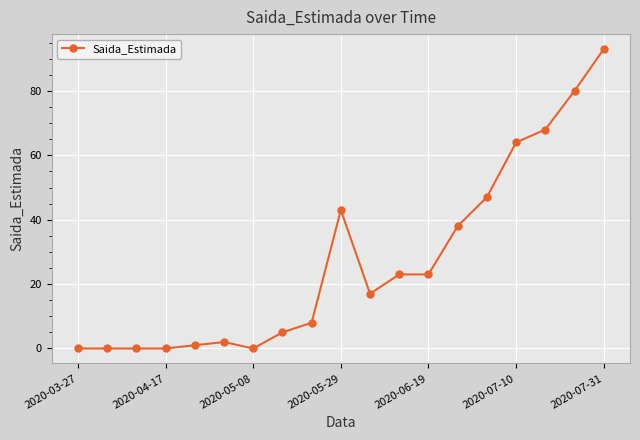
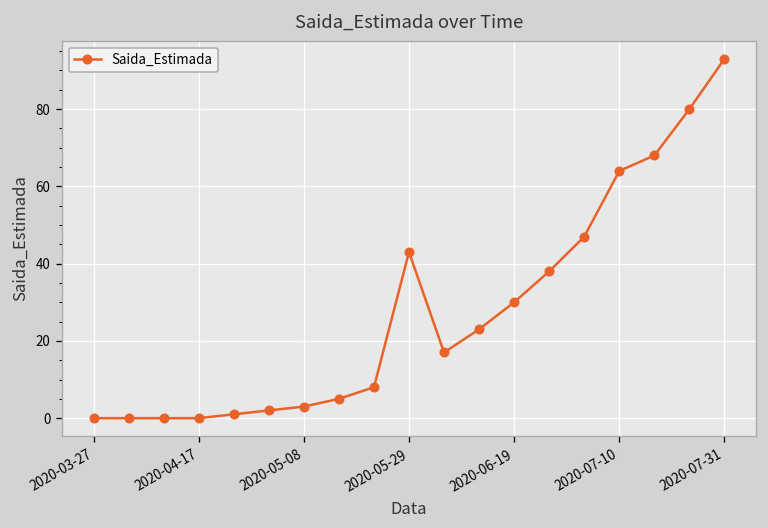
2020-05-08: 0 -> 3
2020-06-19: 23 -> 30
